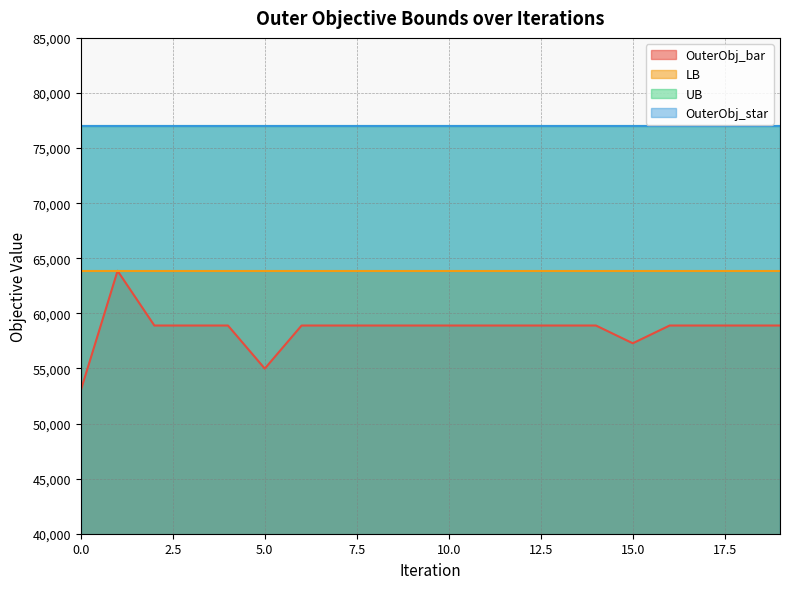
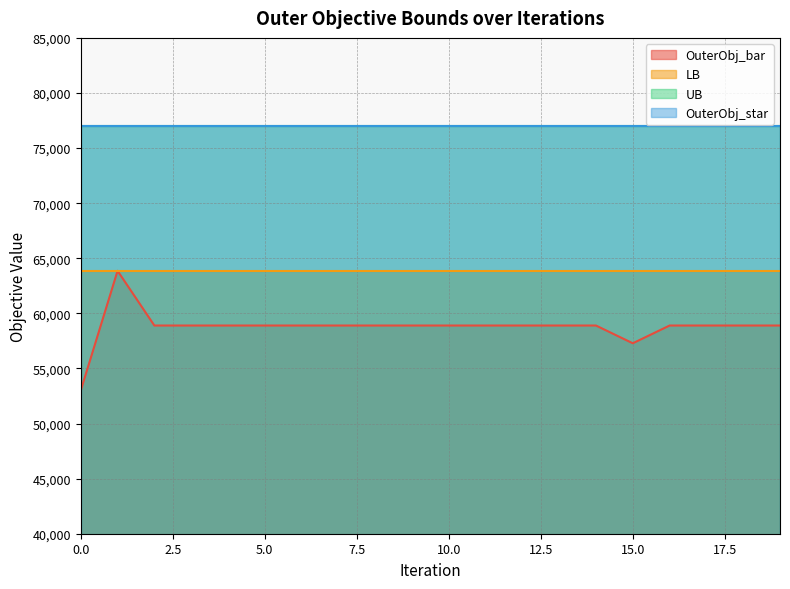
OuterObj_bar, 5.0: 55,000 -> 58,900
